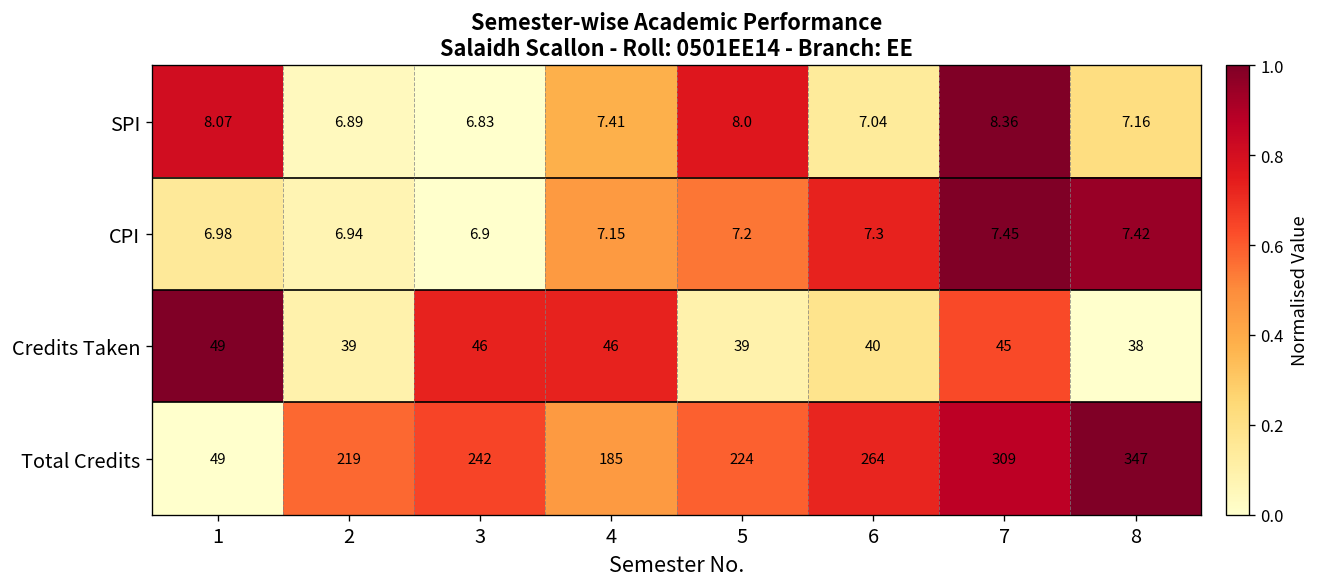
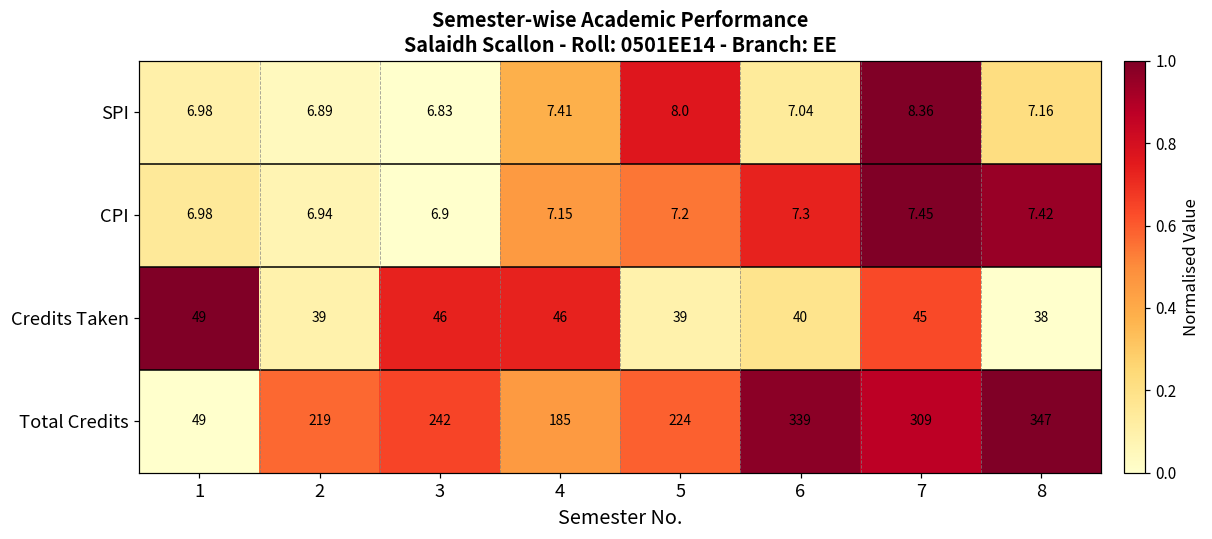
SPI, 1: 8.07 -> 6.98
Total Credits, 6: 264 -> 339
